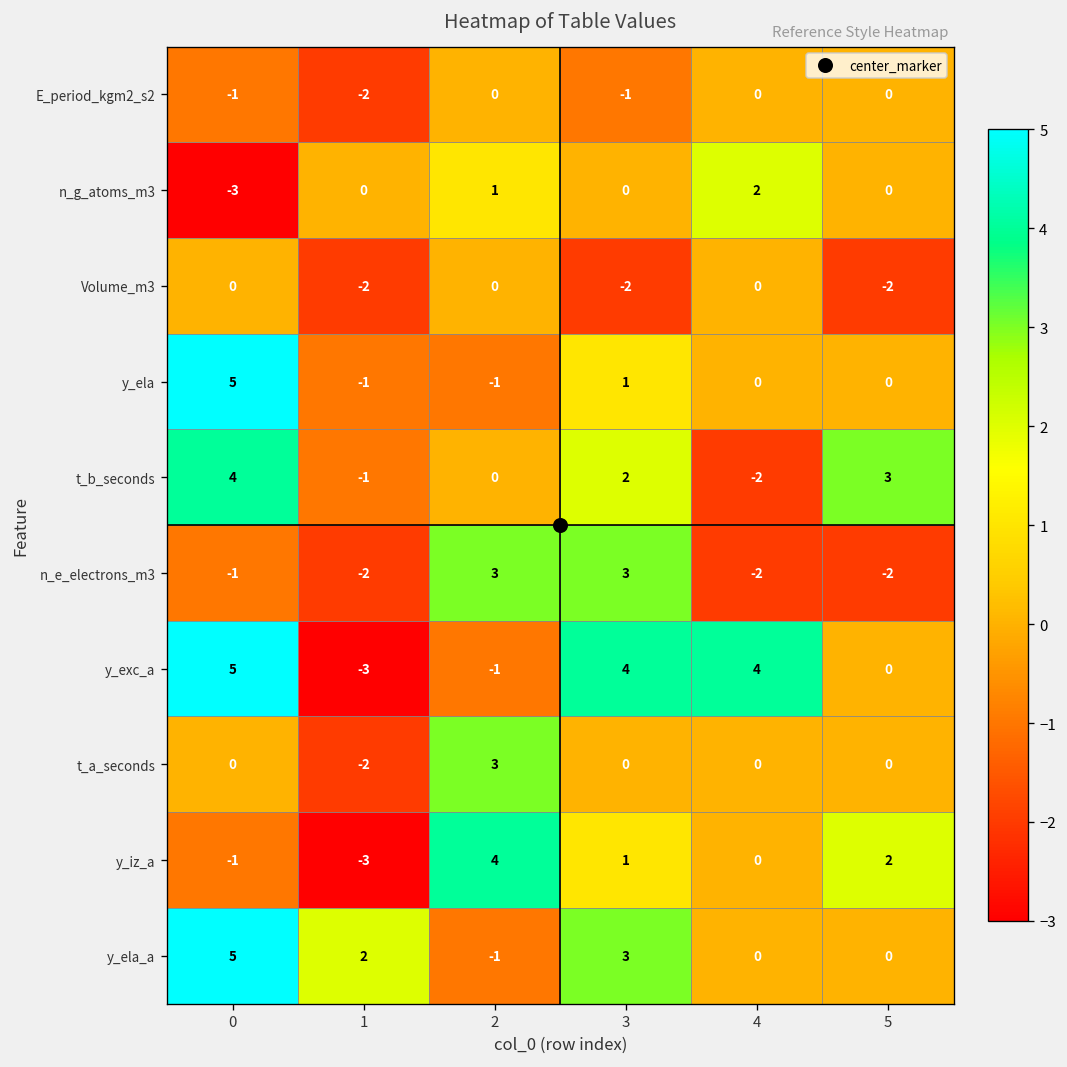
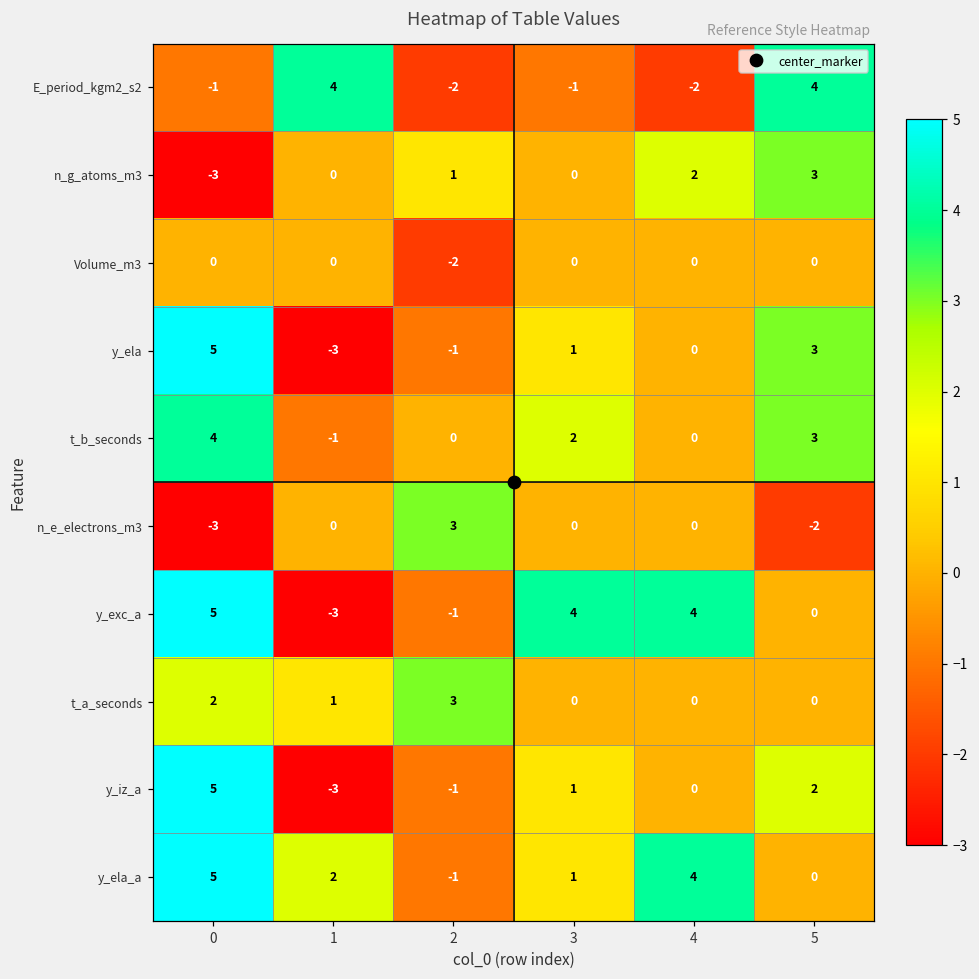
E_period_kgm2_s2, 1: -2 -> 4
E_period_kgm2_s2, 2: 0 -> -2
E_period_kgm2_s2, 4: 0 -> -2
E_period_kgm2_s2, 5: 0 -> 4
n_g_atoms_m3, 5: 0 -> 3
Volume_m3, 1: -2 -> 0
Volume_m3, 2: 0 -> -2
Volume_m3, 3: -2 -> 0
Volume_m3, 5: -2 -> 0
y_ela, 1: -1 -> -3
y_ela, 5: 0 -> 3
t_b_seconds, 4: -2 -> 0
n_e_electrons_m3, 0: -1 -> -3
n_e_electrons_m3, 1: -2 -> 0
n_e_electrons_m3, 3: 3 -> 0
n_e_electrons_m3, 4: -2 -> 0
t_a_seconds, 0: 0 -> 2
t_a_seconds, 1: -2 -> 1
y_iz_a, 0: -1 -> 5
y_iz_a, 2: 4 -> -1
y_ela_a, 3: 3 -> 1
y_ela_a, 4: 0 -> 4
